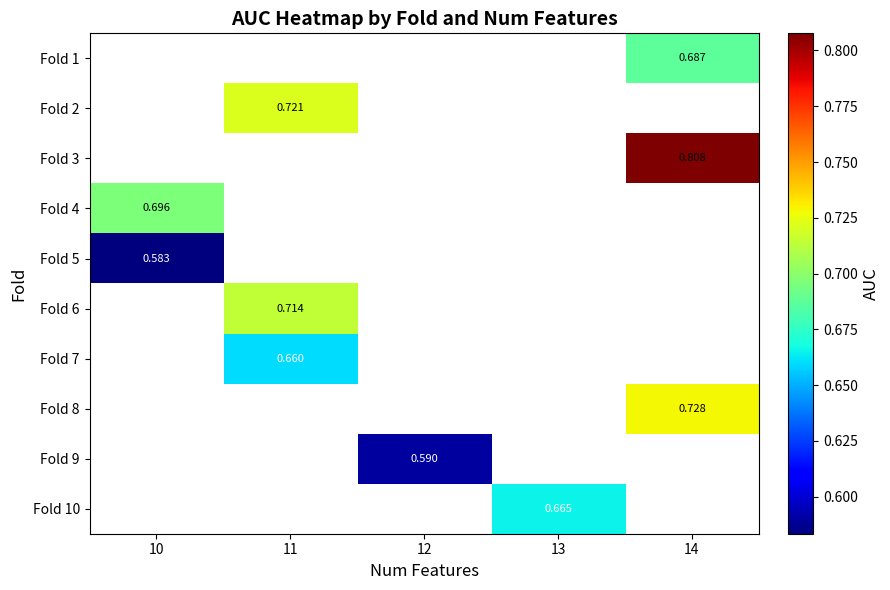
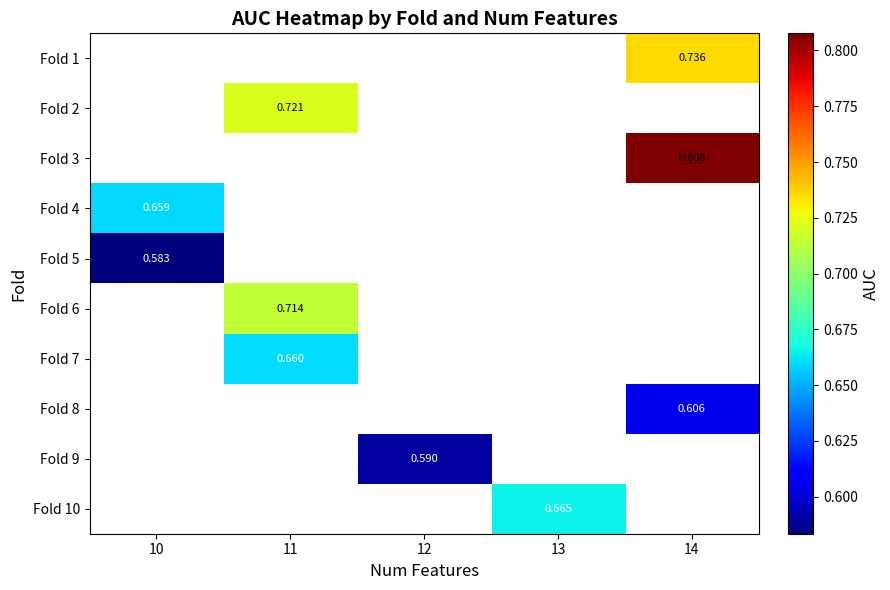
Fold 1, 14: 0.687 -> 0.736
Fold 4, 10: 0.696 -> 0.659
Fold 8, 14: 0.728 -> 0.606
